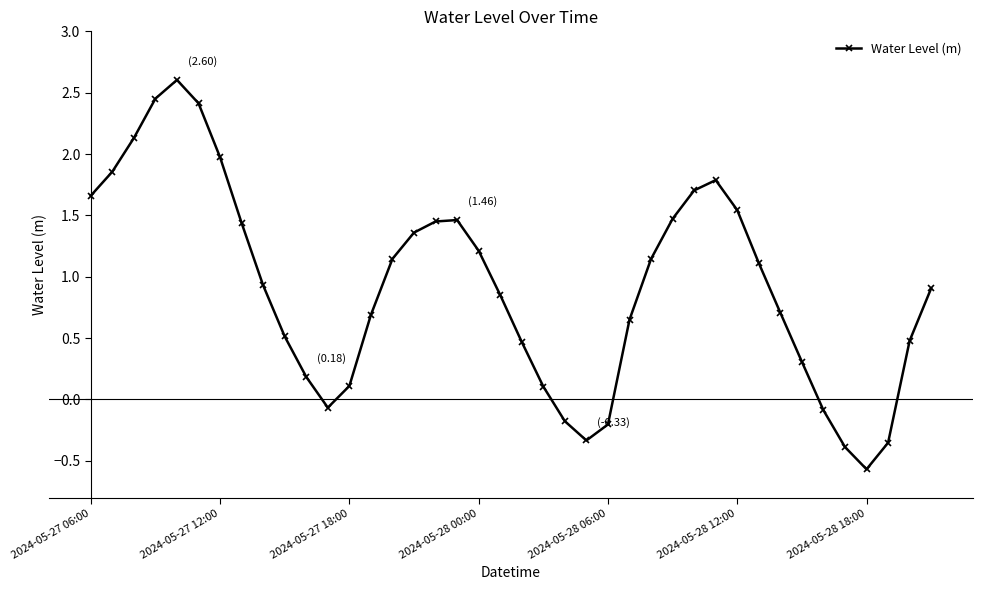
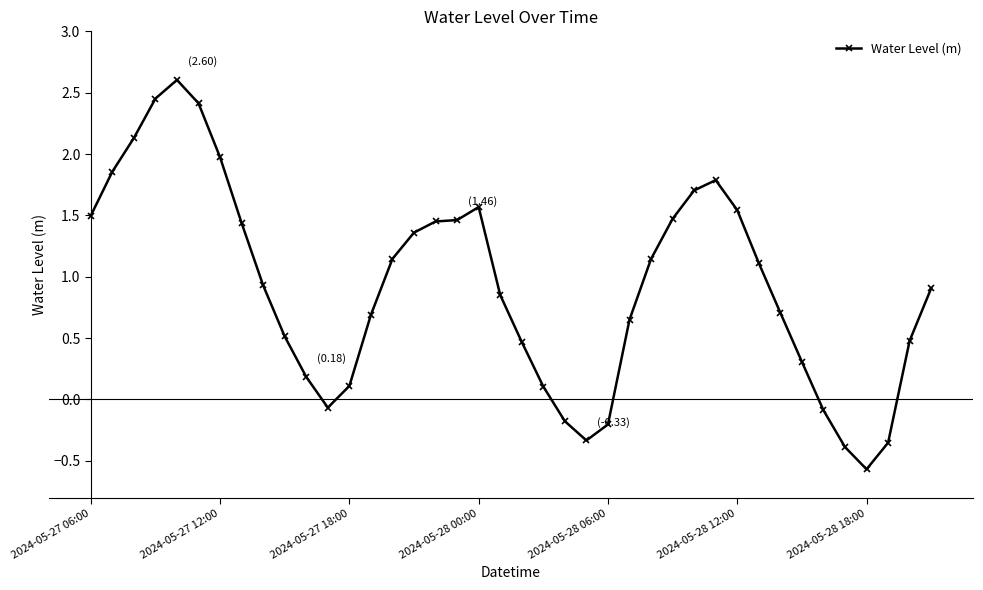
2024-05-27 06:00: 1.66 -> 1.50
2024-05-28 00:00: 1.21 -> 1.57
